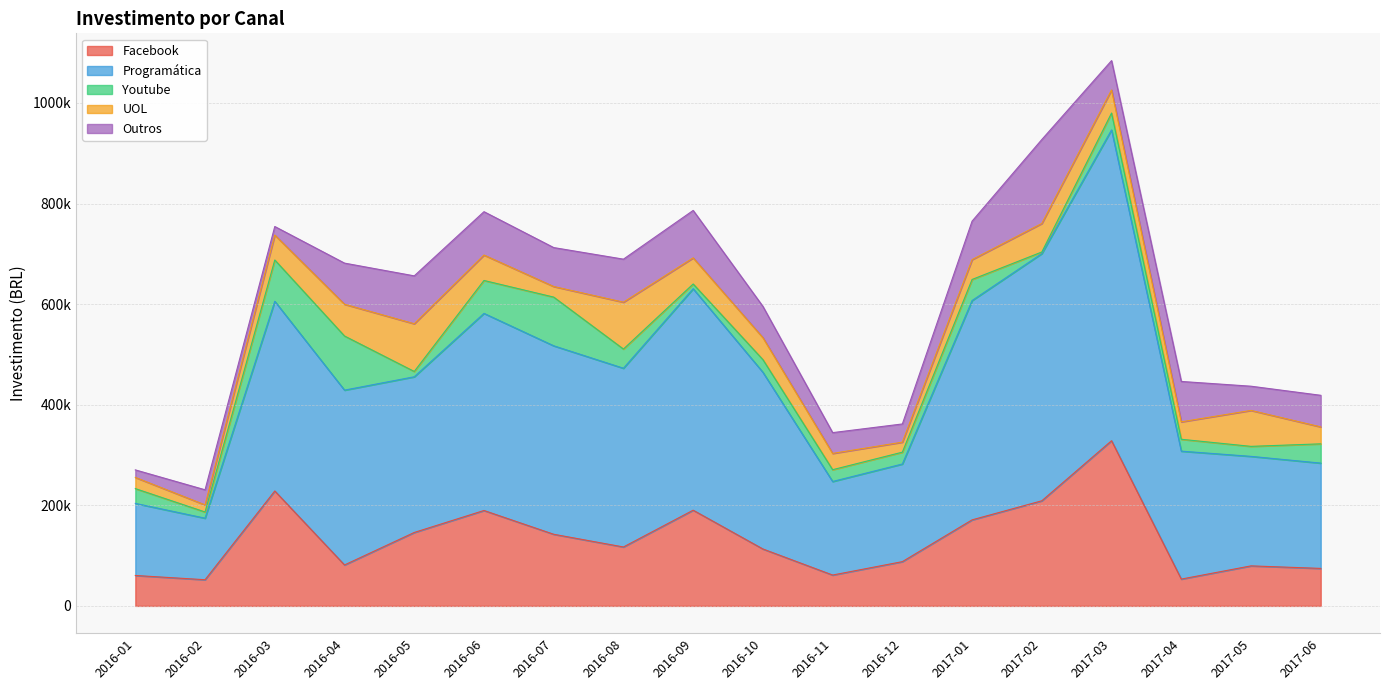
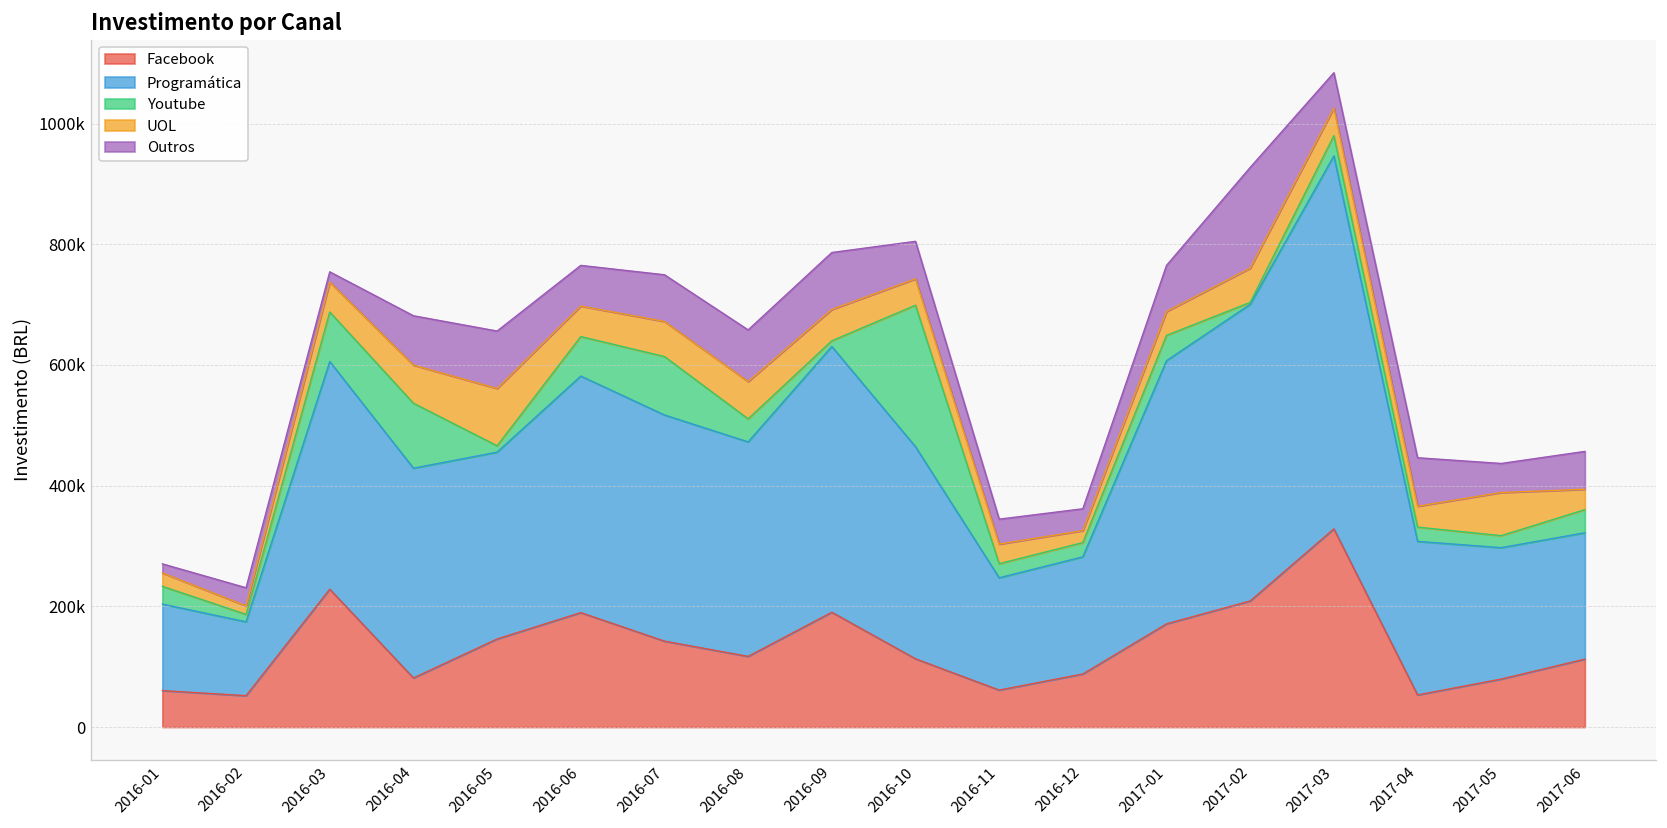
Outros, 2016-06: 90000 -> 70000
UOL, 2016-07: 20000 -> 60000
UOL, 2016-08: 90000 -> 60000
Youtube, 2016-10: 30000 -> 230000
Facebook, 2017-06: 70000 -> 110000
